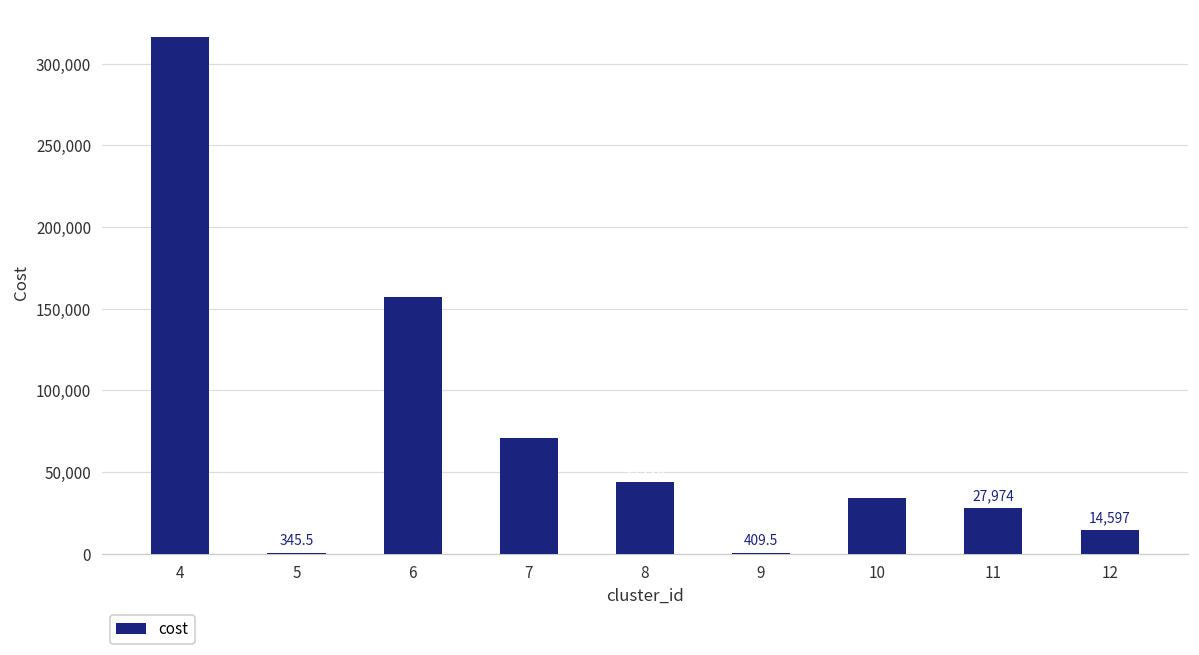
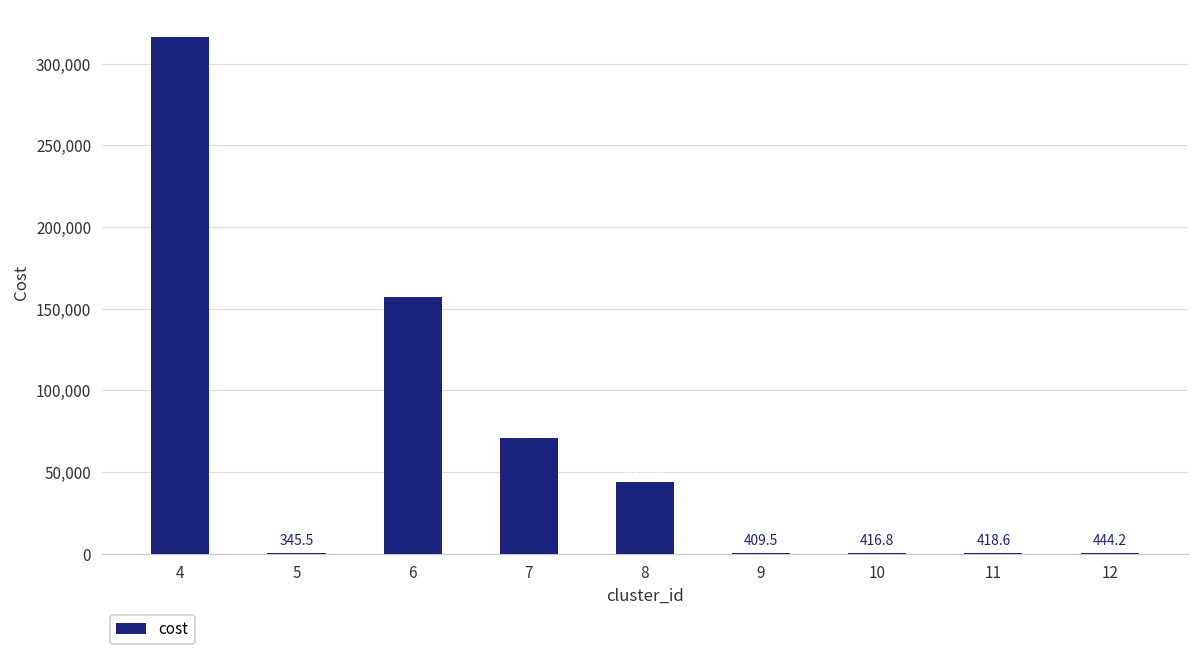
10: 34,000 -> 0
11: 27,974 -> 418.6
12: 14,597 -> 444.2
